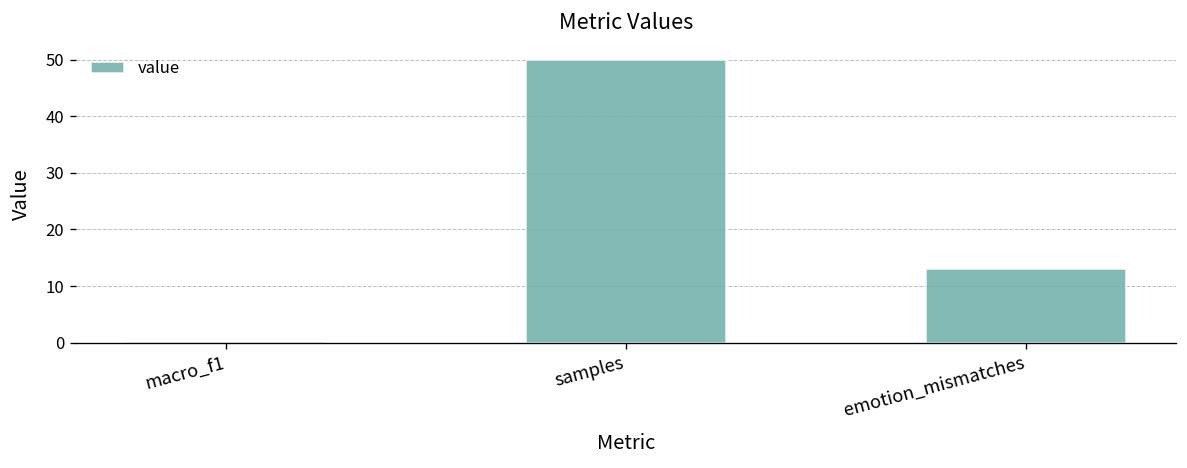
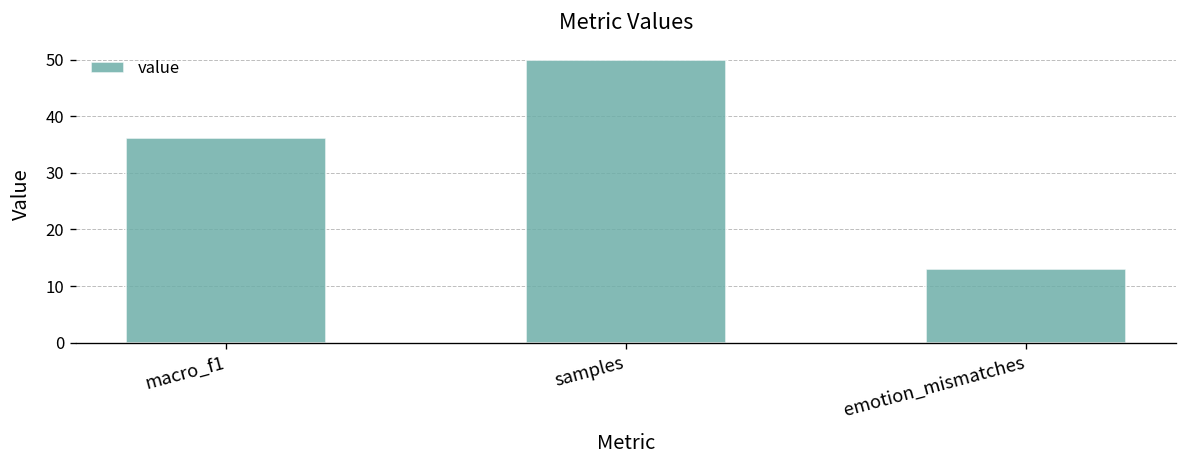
macro_f1: 0 -> 36
